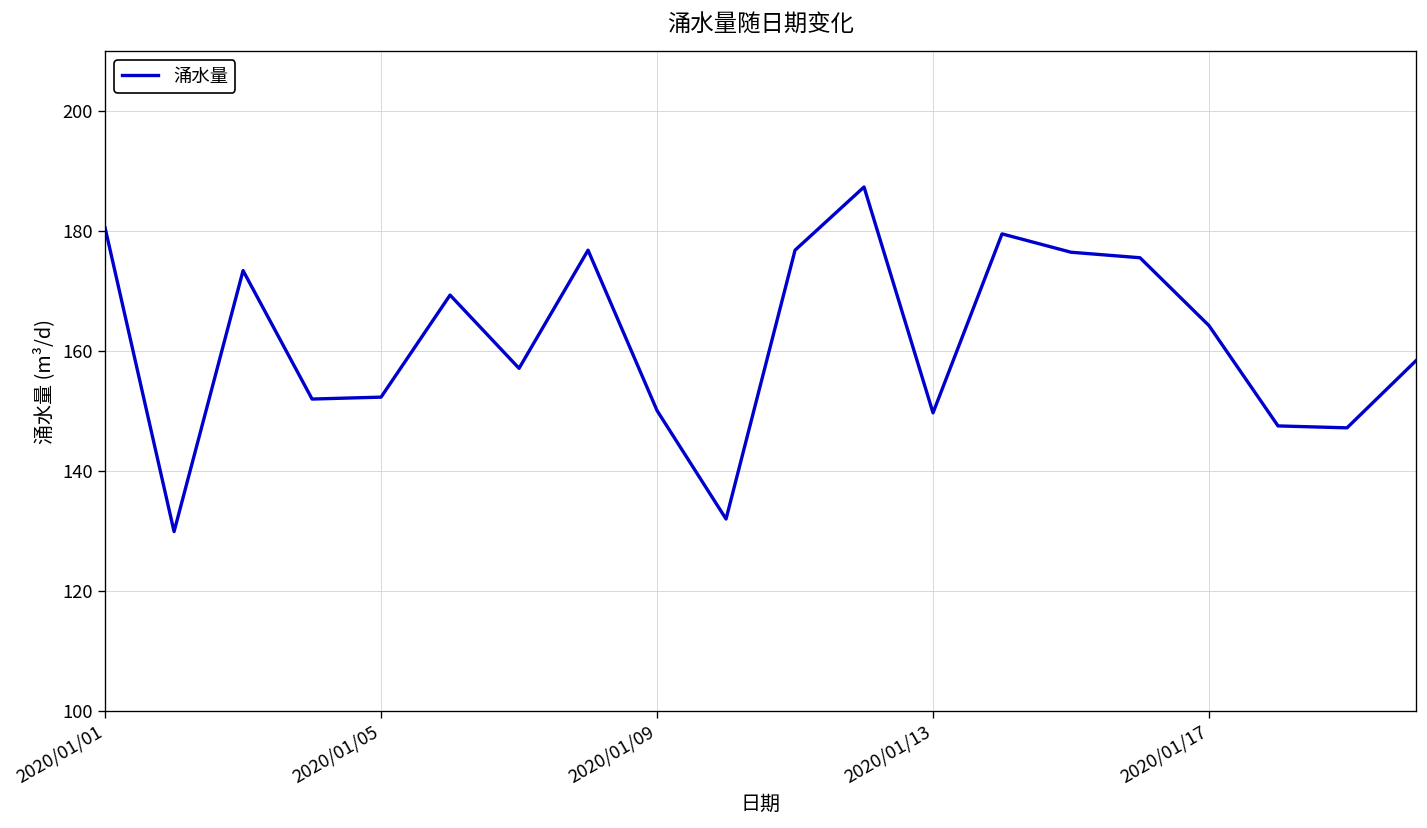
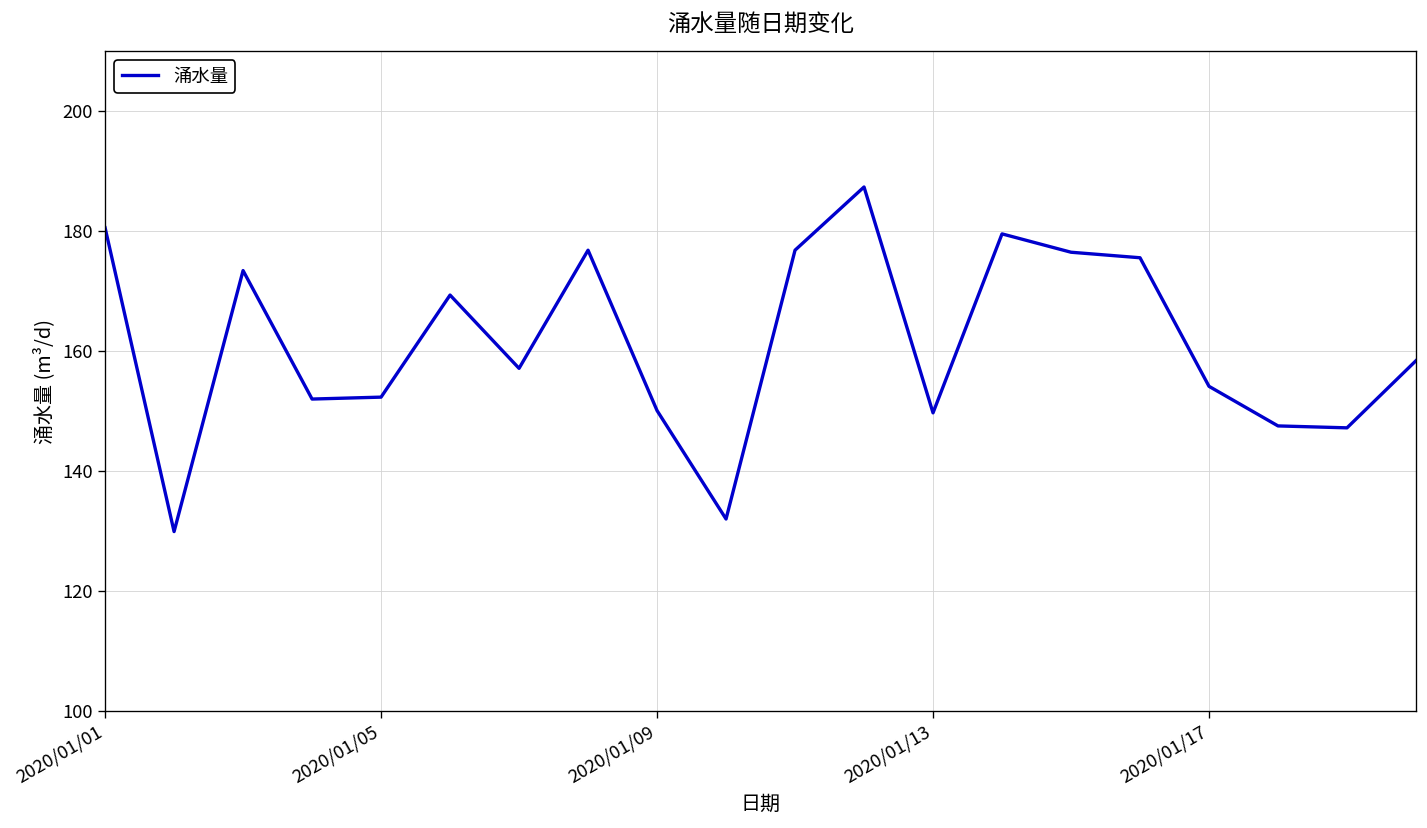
2020/01/17: 164 -> 154
